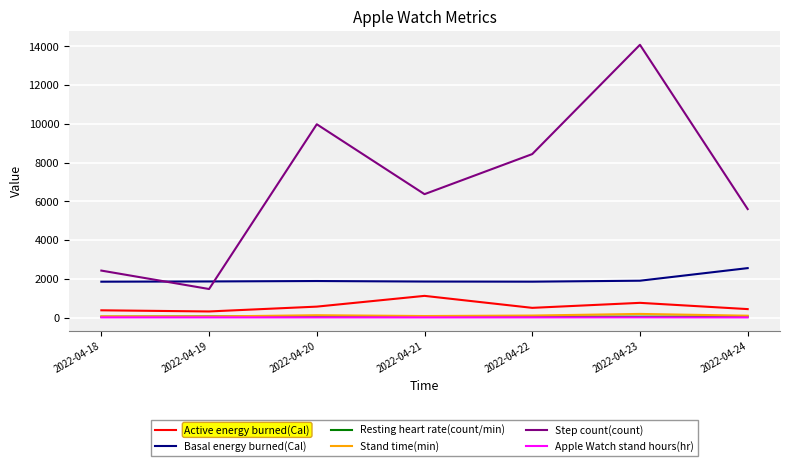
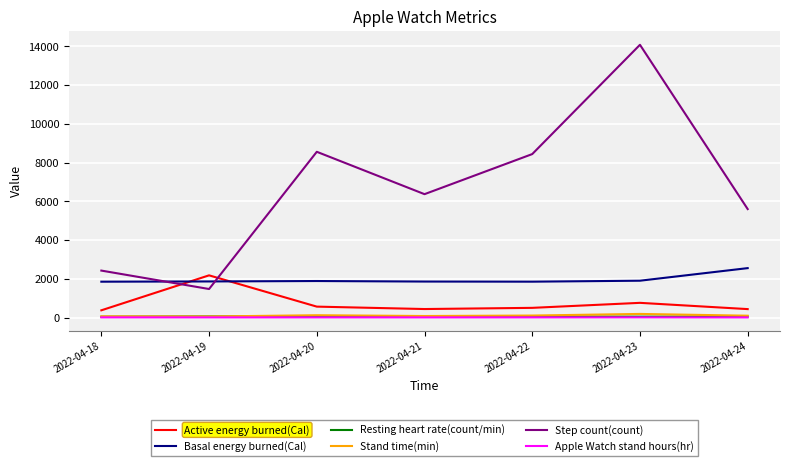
Active energy burned(Cal), 2022-04-19: 300 -> 2200
Step count(count), 2022-04-20: 10000 -> 8600
Active energy burned(Cal), 2022-04-21: 1100 -> 400
